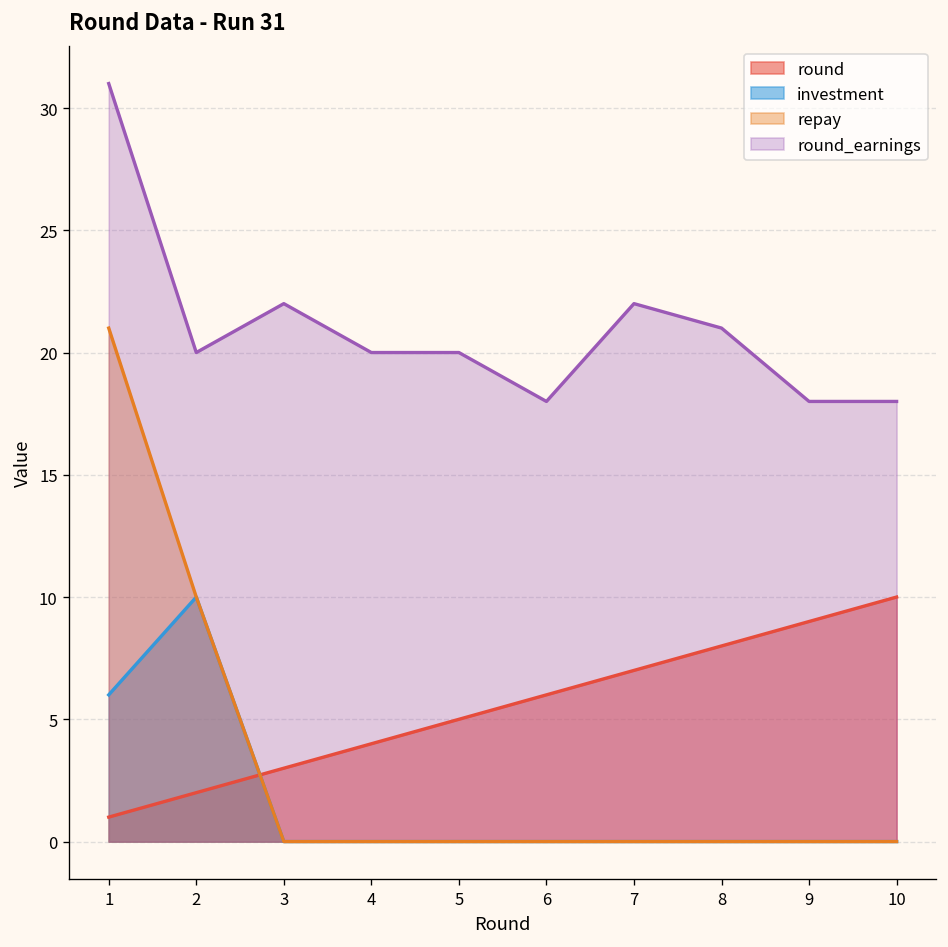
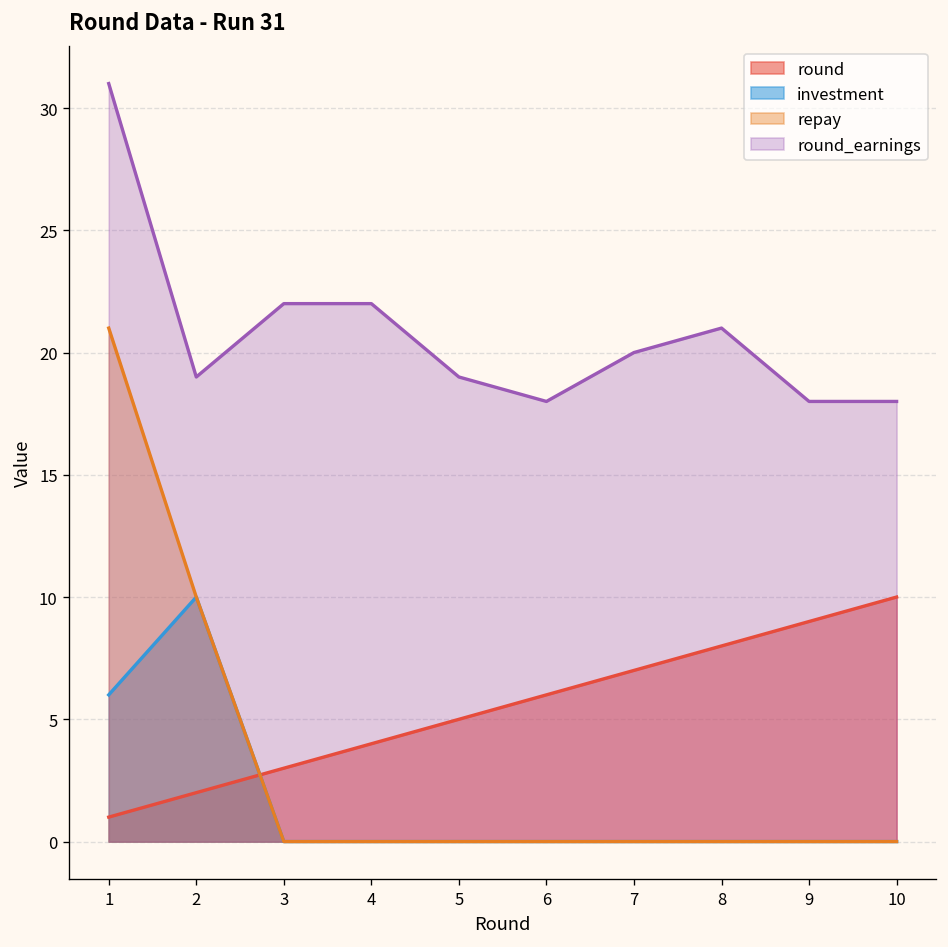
round_earnings, 2: 20 -> 19
round_earnings, 4: 20 -> 22
round_earnings, 5: 20 -> 19
round_earnings, 7: 22 -> 20
